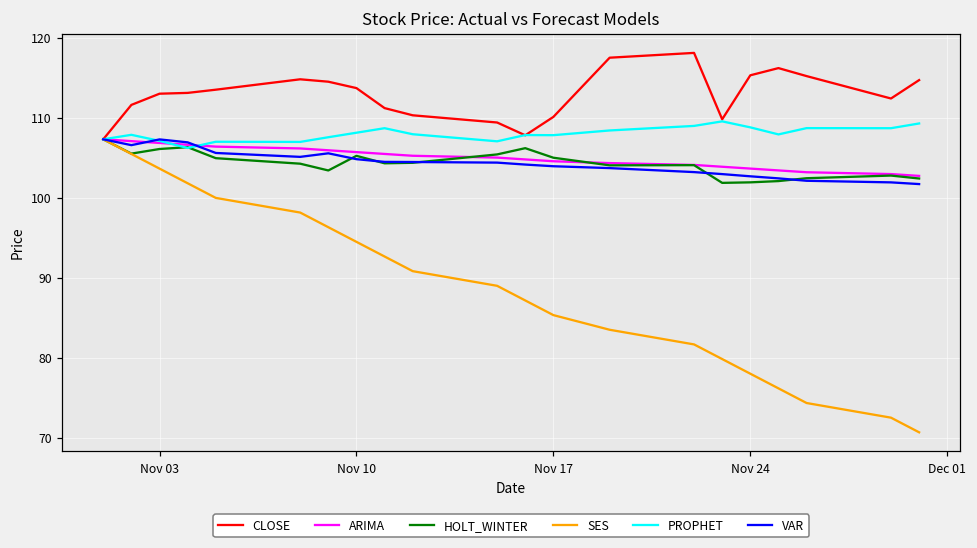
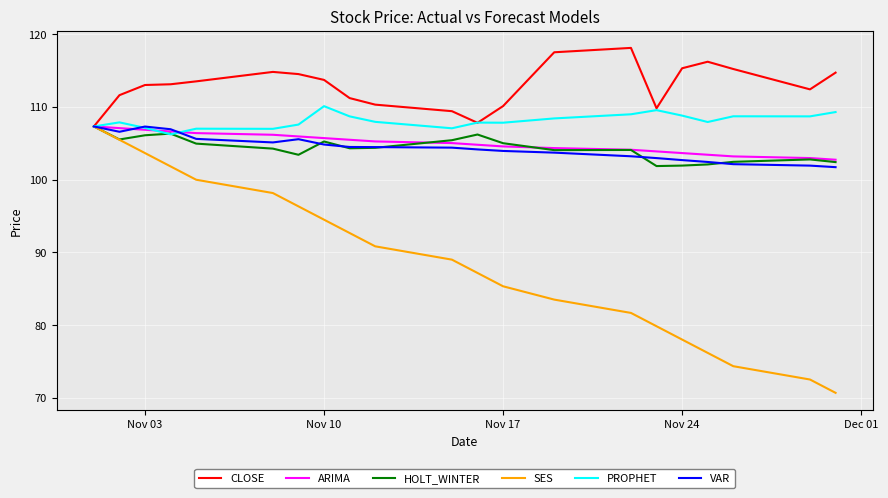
PROPHET, Nov 10: 108 -> 110
